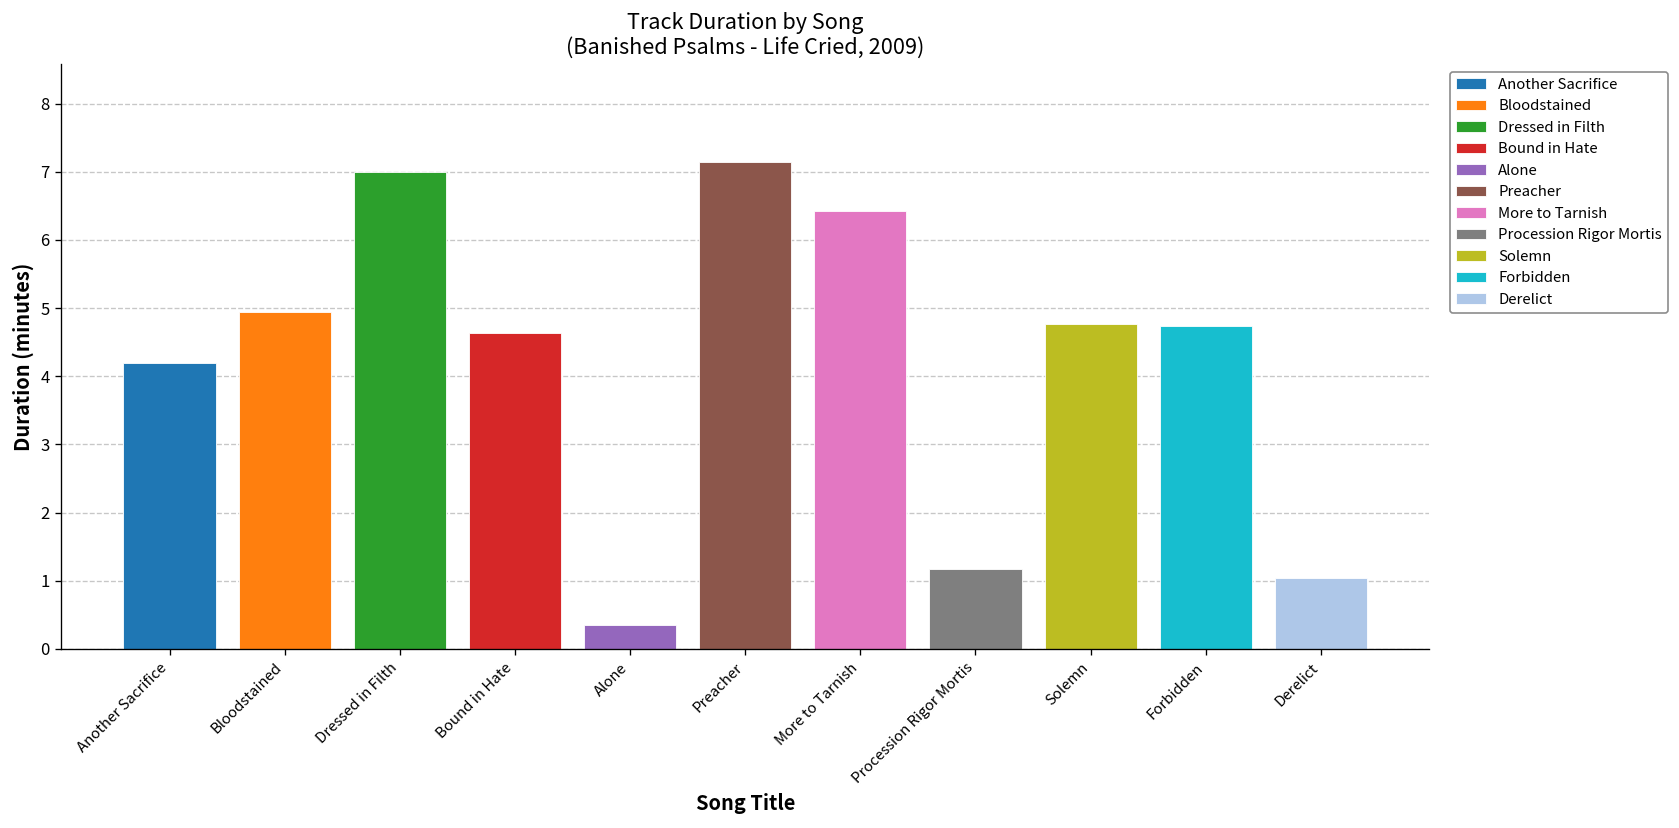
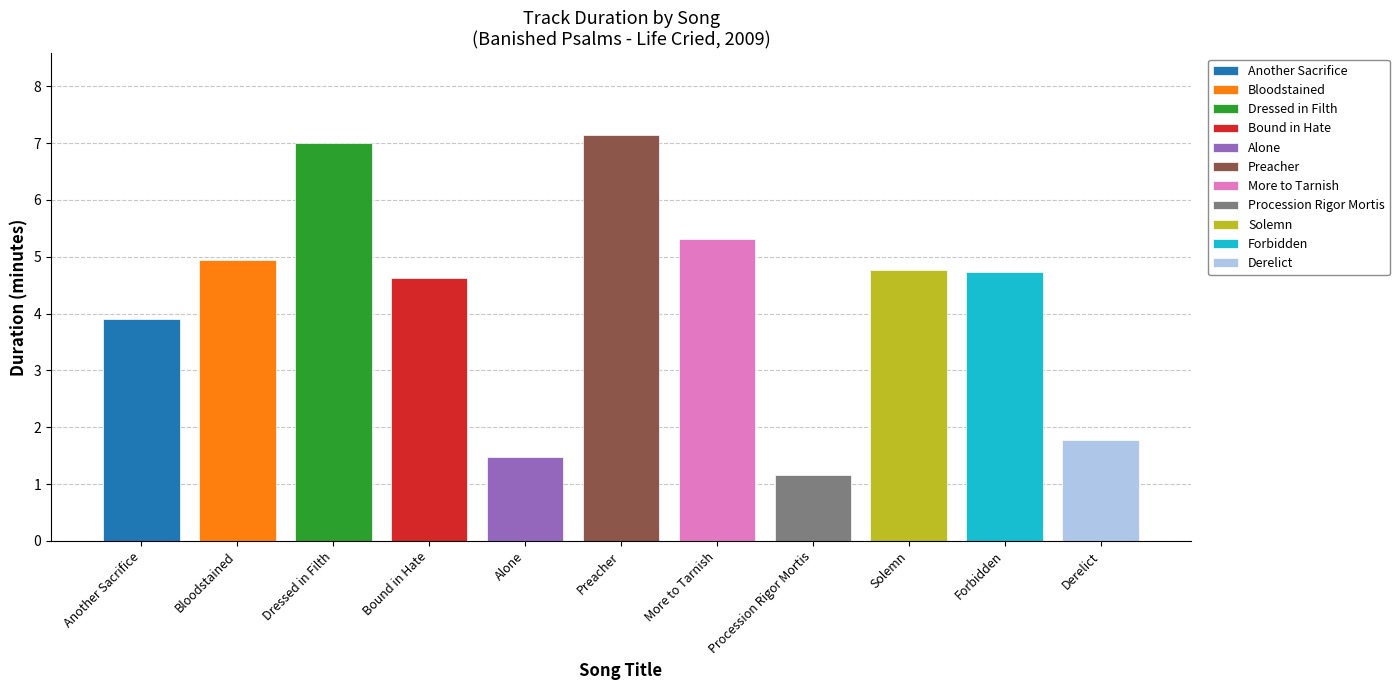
Another Sacrifice: 4.2 -> 3.9
Alone: 0.4 -> 1.5
More to Tarnish: 6.4 -> 5.3
Derelict: 1.0 -> 1.8
